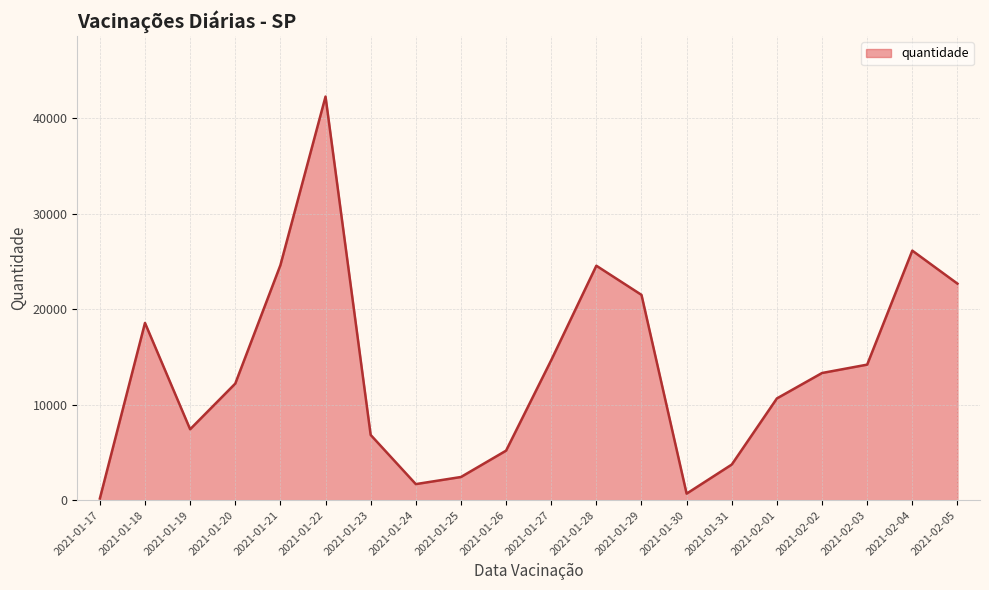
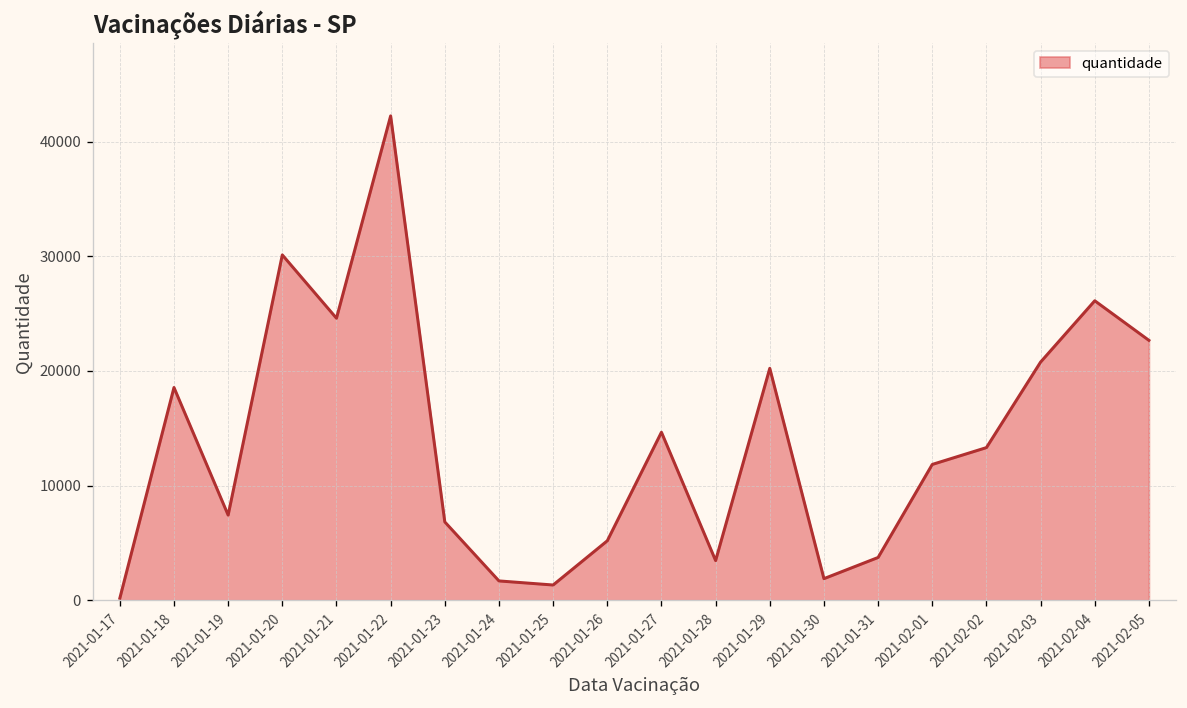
2021-01-20: 12000 -> 30000
2021-01-25: 2000 -> 1000
2021-01-28: 25000 -> 3000
2021-01-29: 21000 -> 20000
2021-01-30: 1000 -> 2000
2021-02-01: 11000 -> 12000
2021-02-03: 14000 -> 21000
